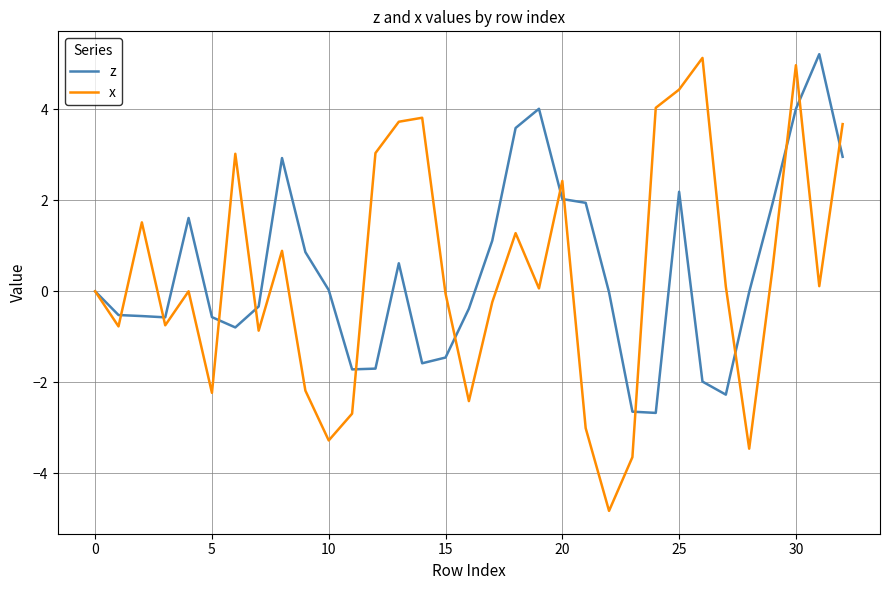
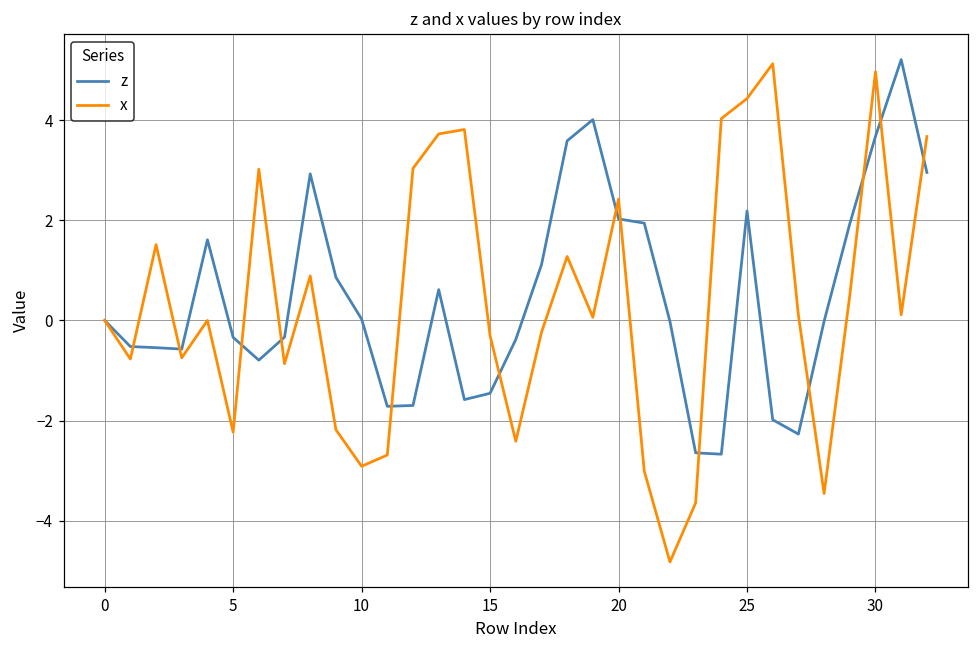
z, 5: -0.6 -> -0.3
x, 10: -3.3 -> -2.9
x, 15: 0.0 -> -0.3
z, 30: 4.0 -> 3.7
